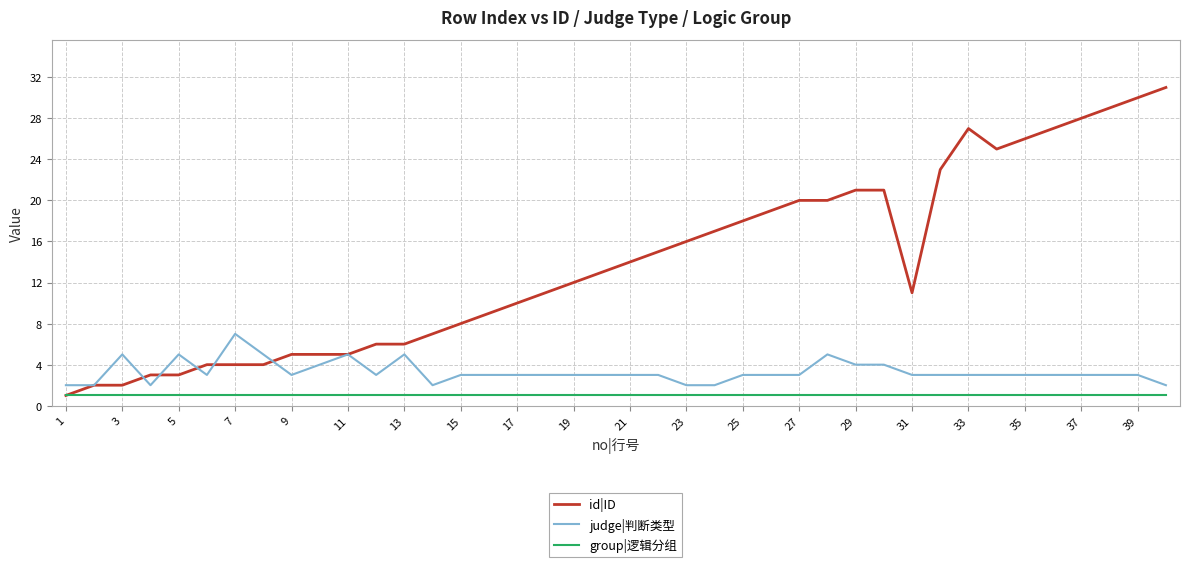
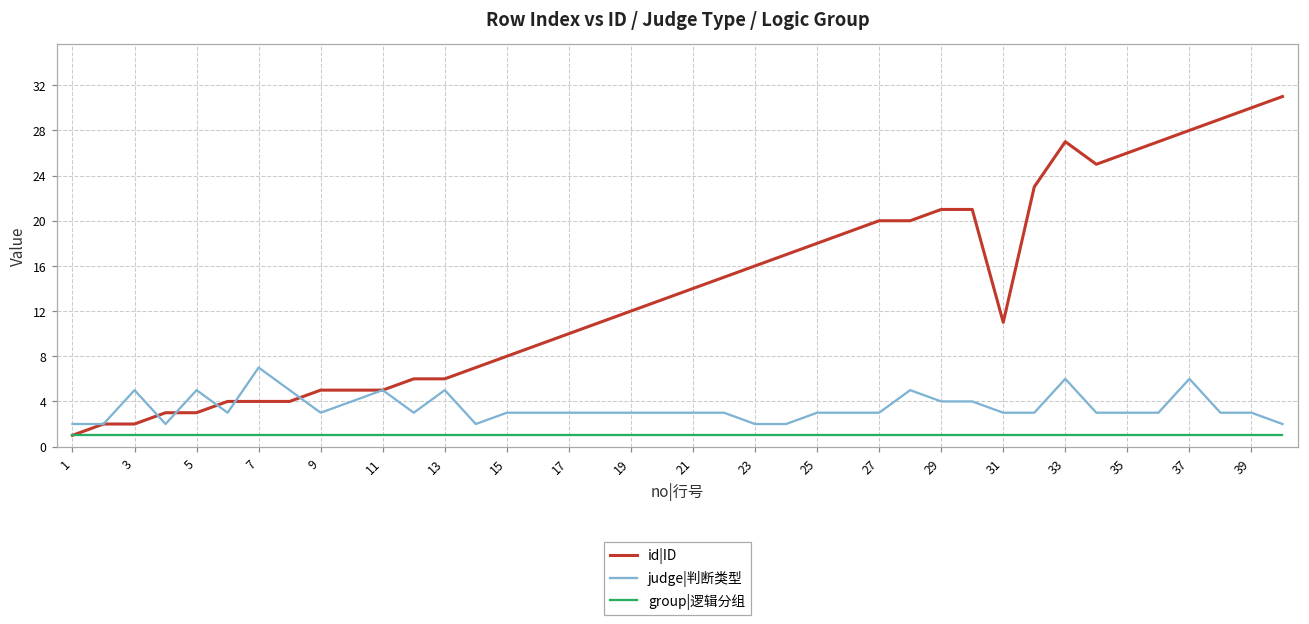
judge|判断类型, 33: 3 -> 6
judge|判断类型, 37: 3 -> 6
